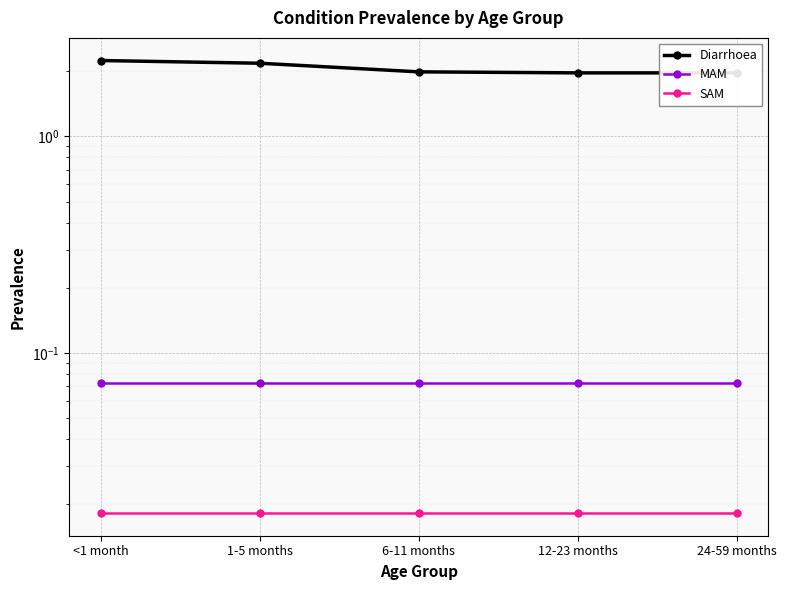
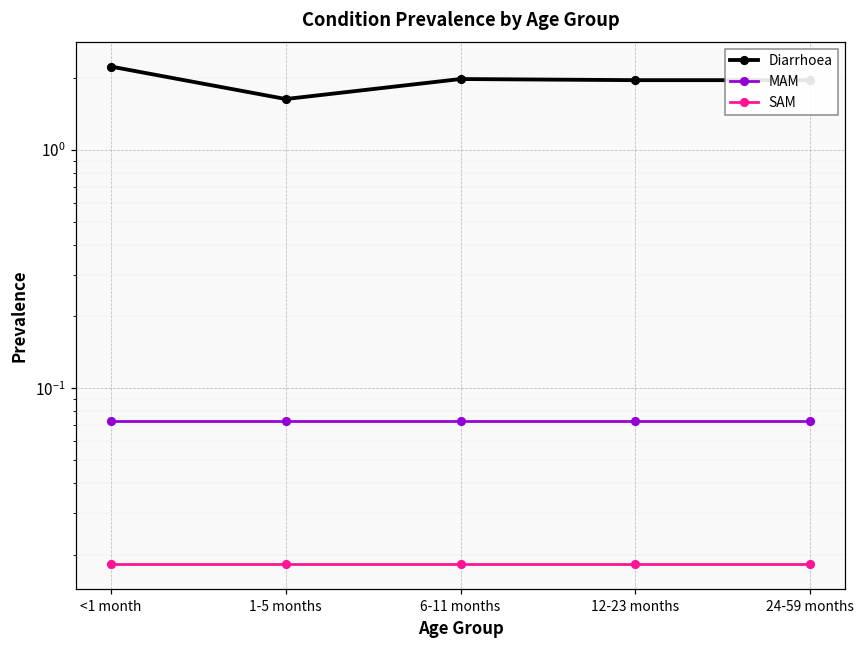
Diarrhoea, 1-5 months: 2.2 -> 1.6
